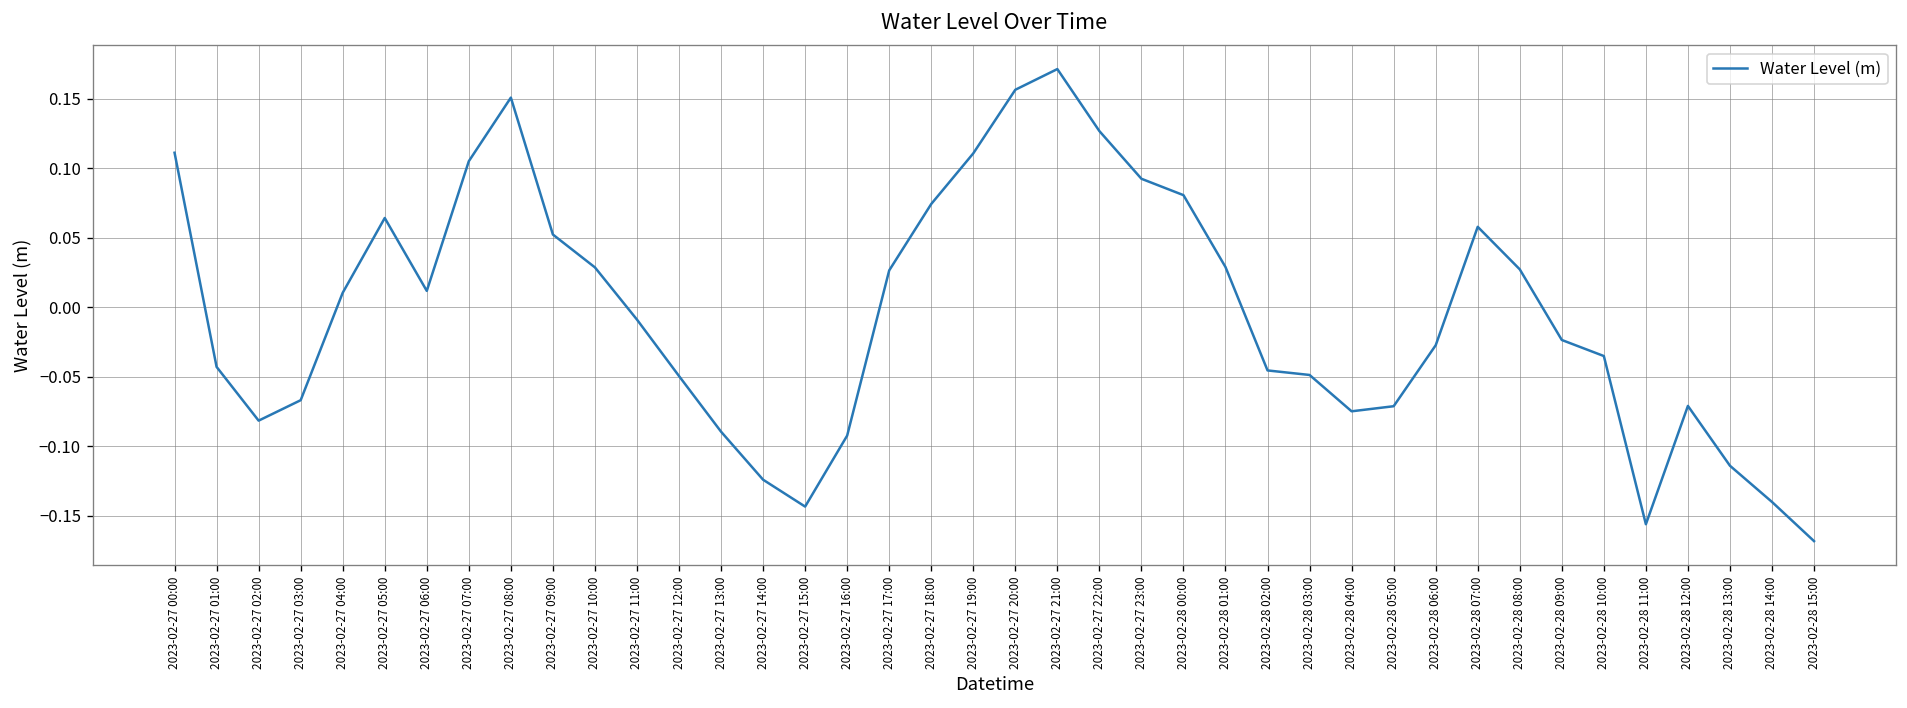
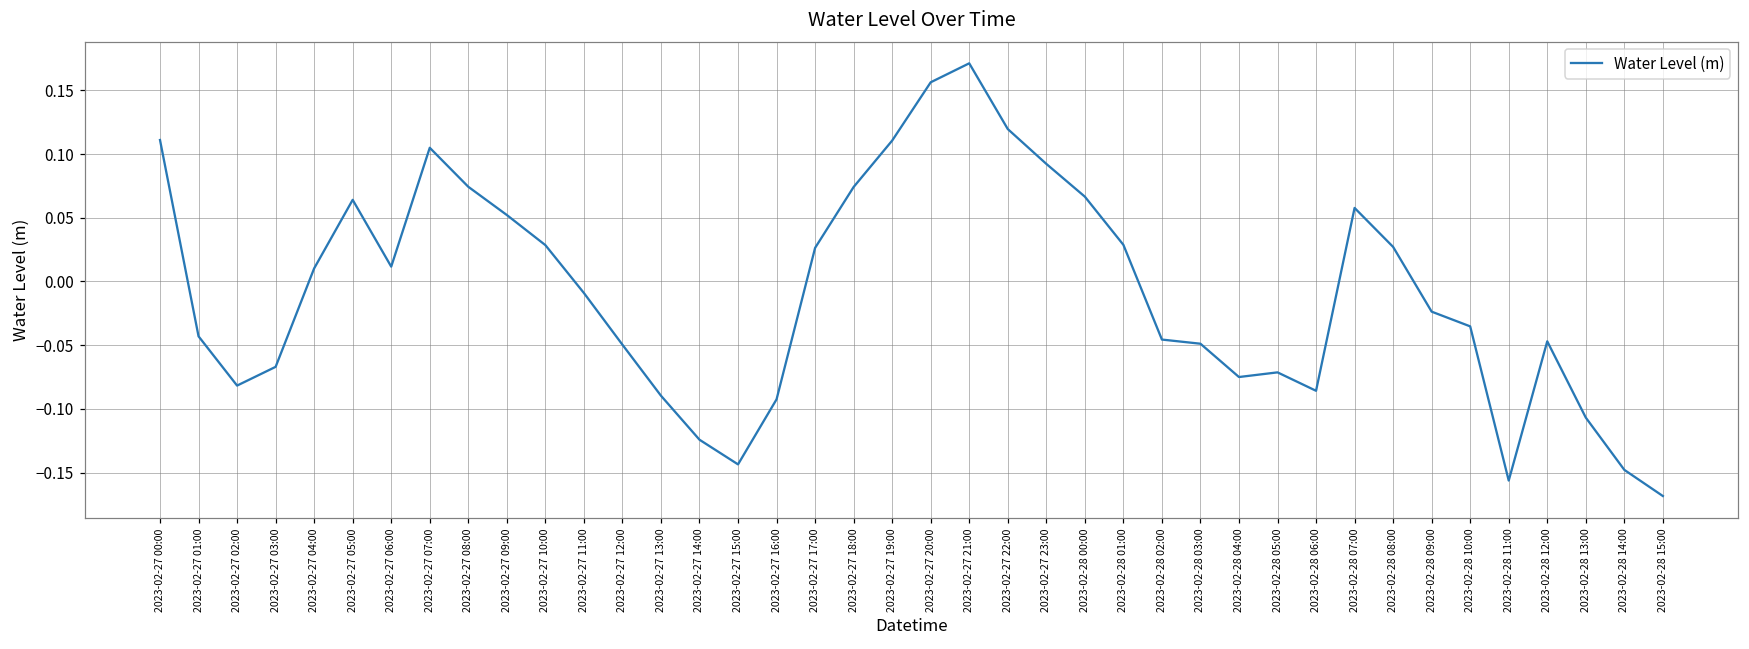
2023-02-27 08:00: 0.151 -> 0.074
2023-02-27 22:00: 0.127 -> 0.120
2023-02-28 00:00: 0.081 -> 0.067
2023-02-28 06:00: -0.027 -> -0.086
2023-02-28 12:00: -0.071 -> -0.047
2023-02-28 13:00: -0.114 -> -0.107
2023-02-28 14:00: -0.140 -> -0.148
